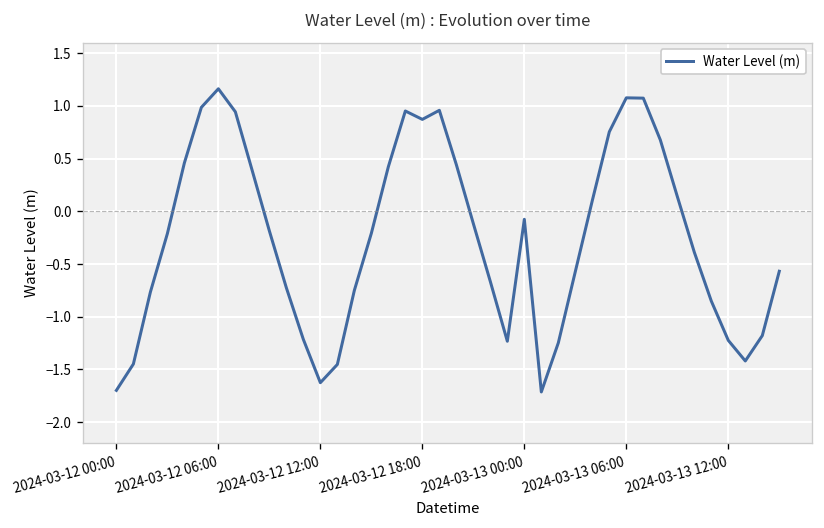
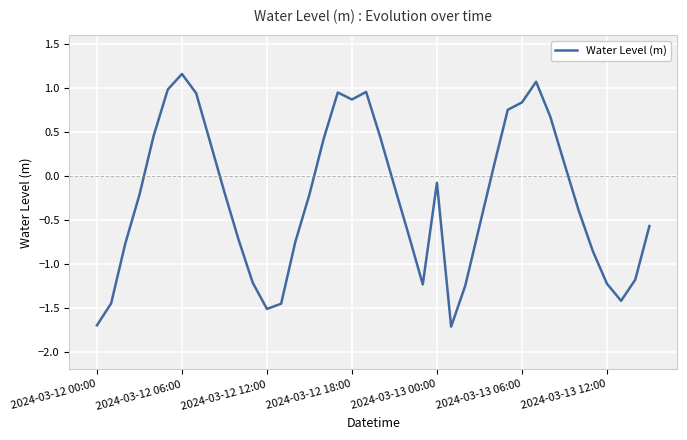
2024-03-12 12:00: -1.6 -> -1.5
2024-03-13 06:00: 1.1 -> 0.8
